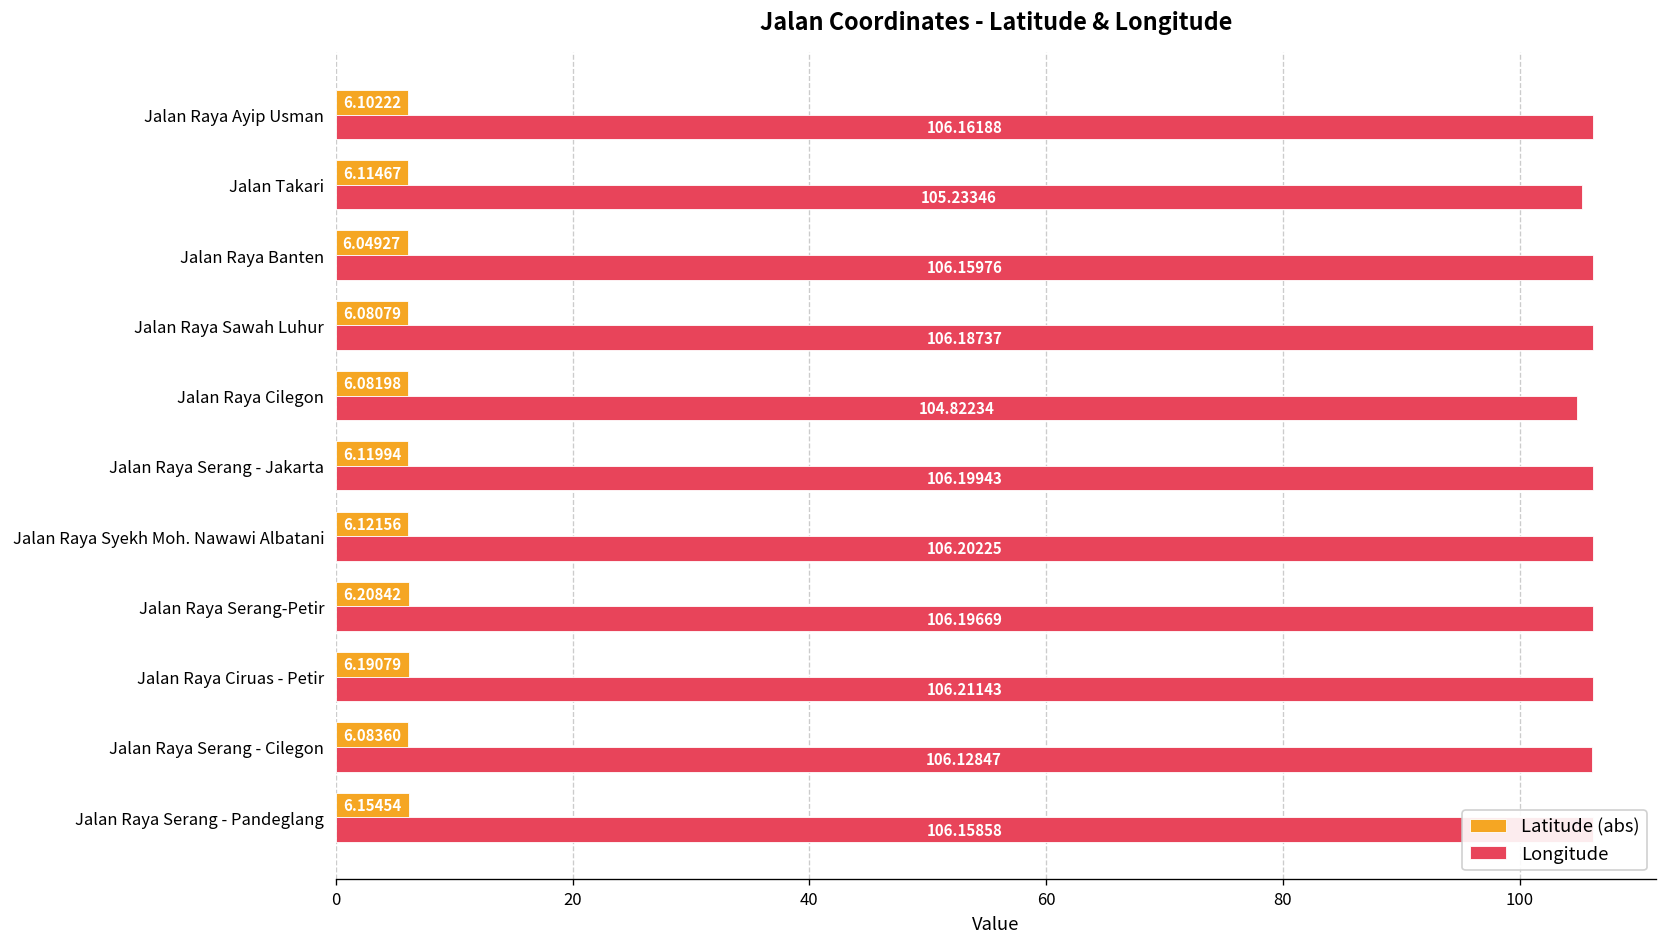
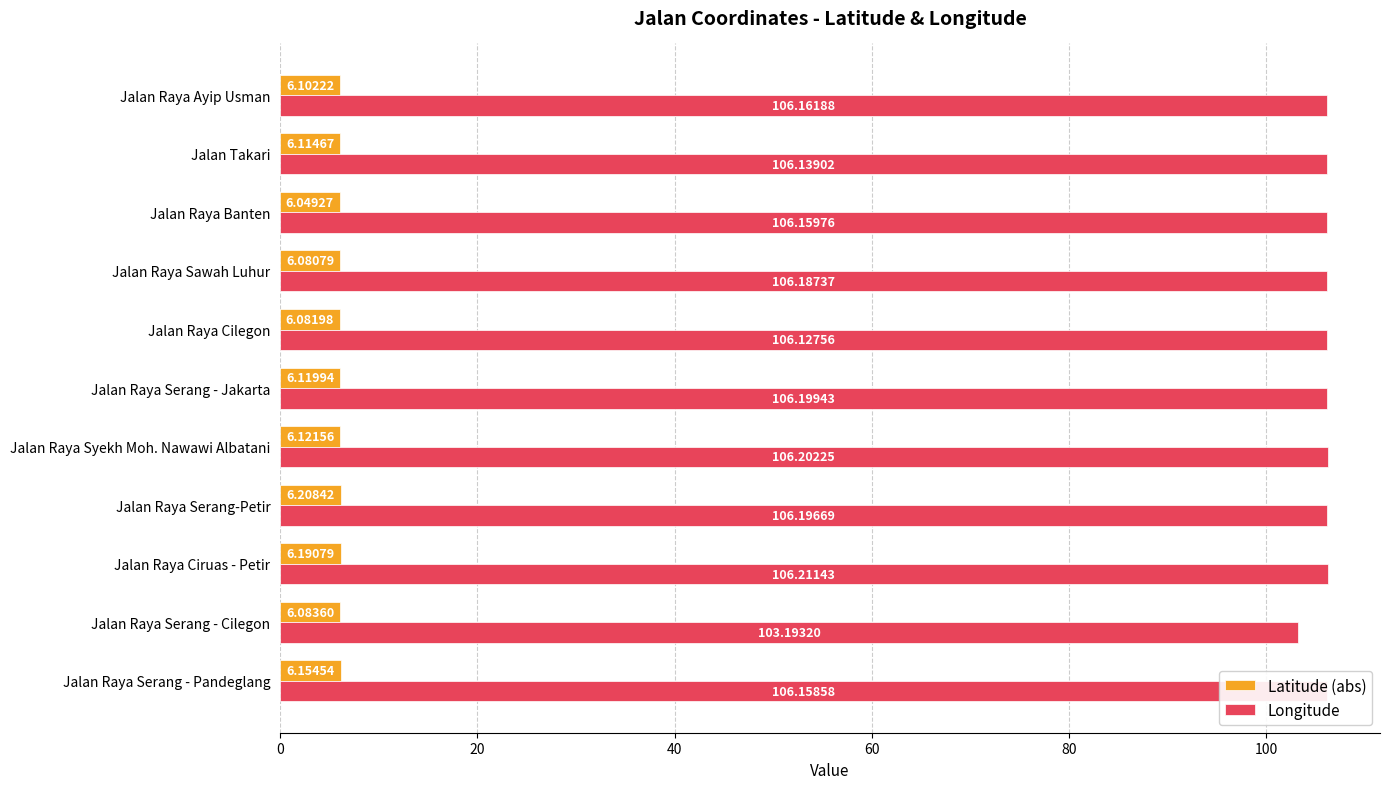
Longitude, Jalan Takari: 105.23346 -> 106.13902
Longitude, Jalan Raya Cilegon: 104.82234 -> 106.12756
Longitude, Jalan Raya Serang - Cilegon: 106.12847 -> 103.19320
